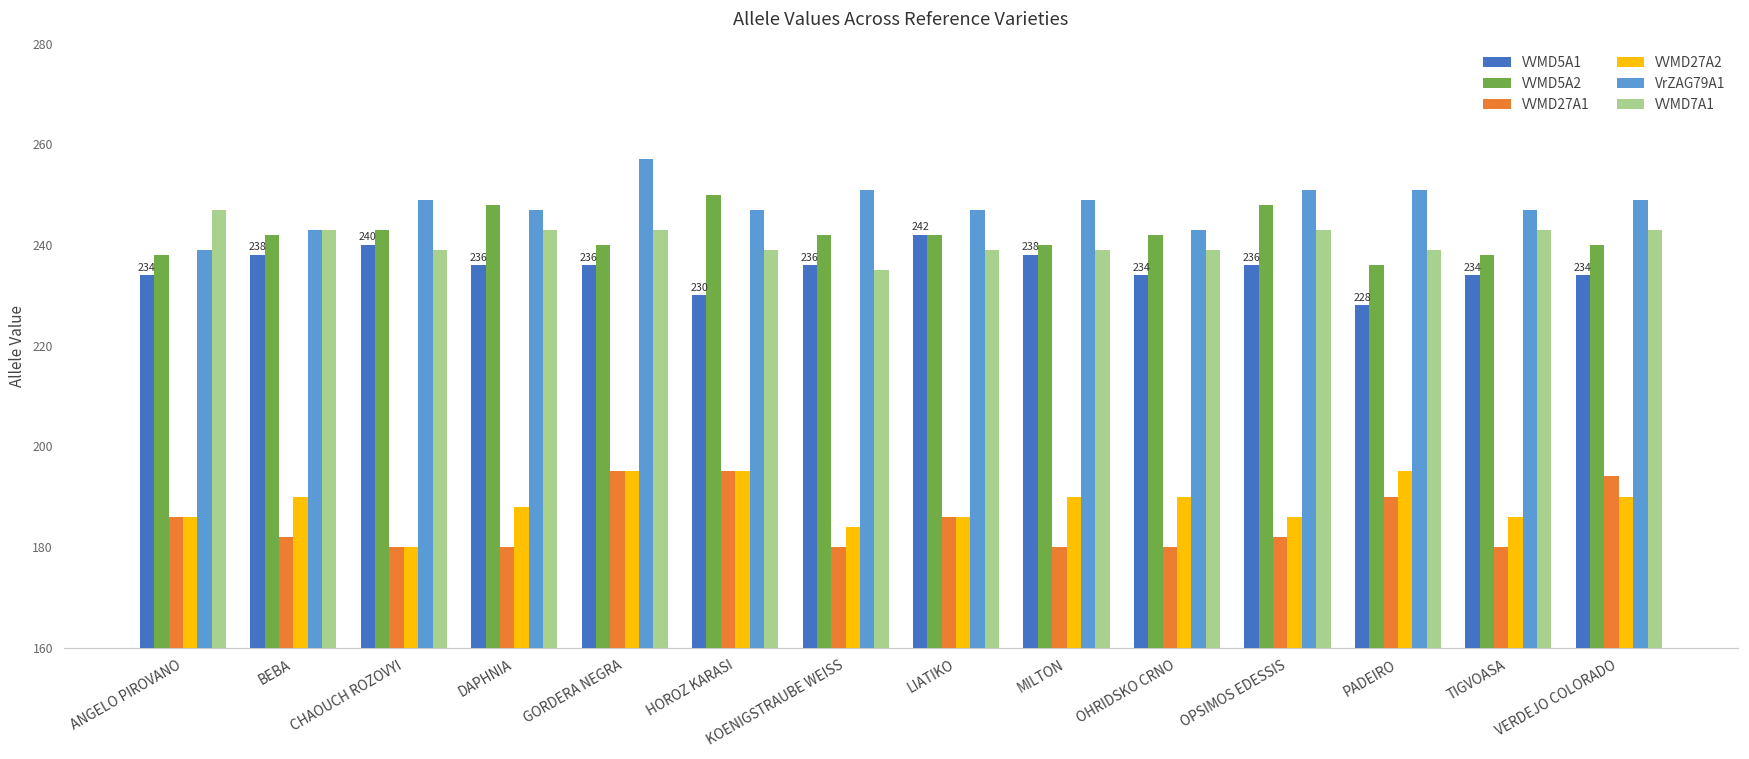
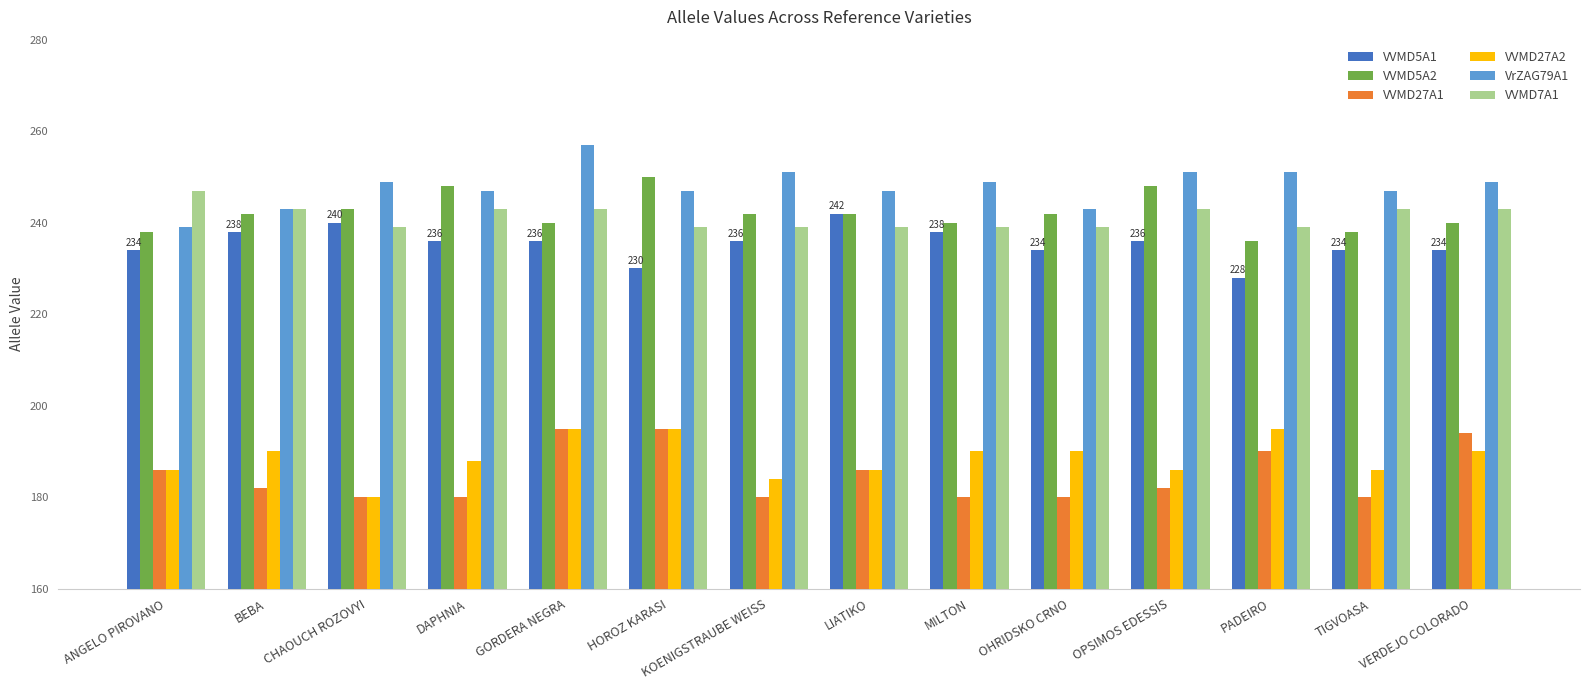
VVMD7A1, KOENIGSTRAUBE WEISS: 235 -> 239
